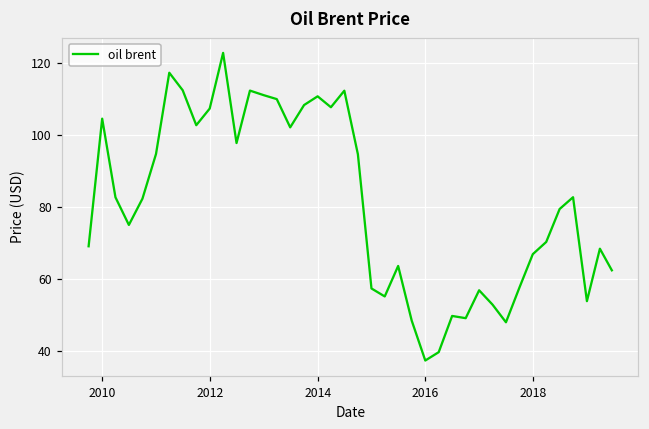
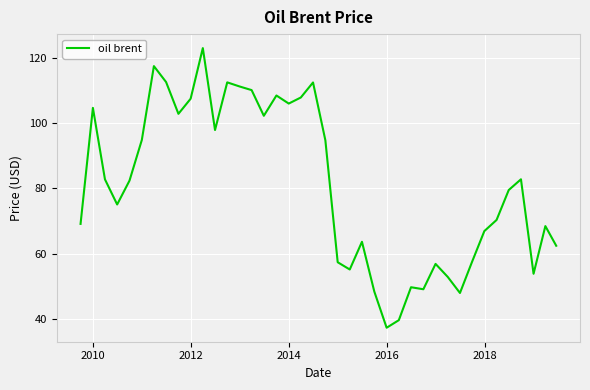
2014: 111 -> 106
